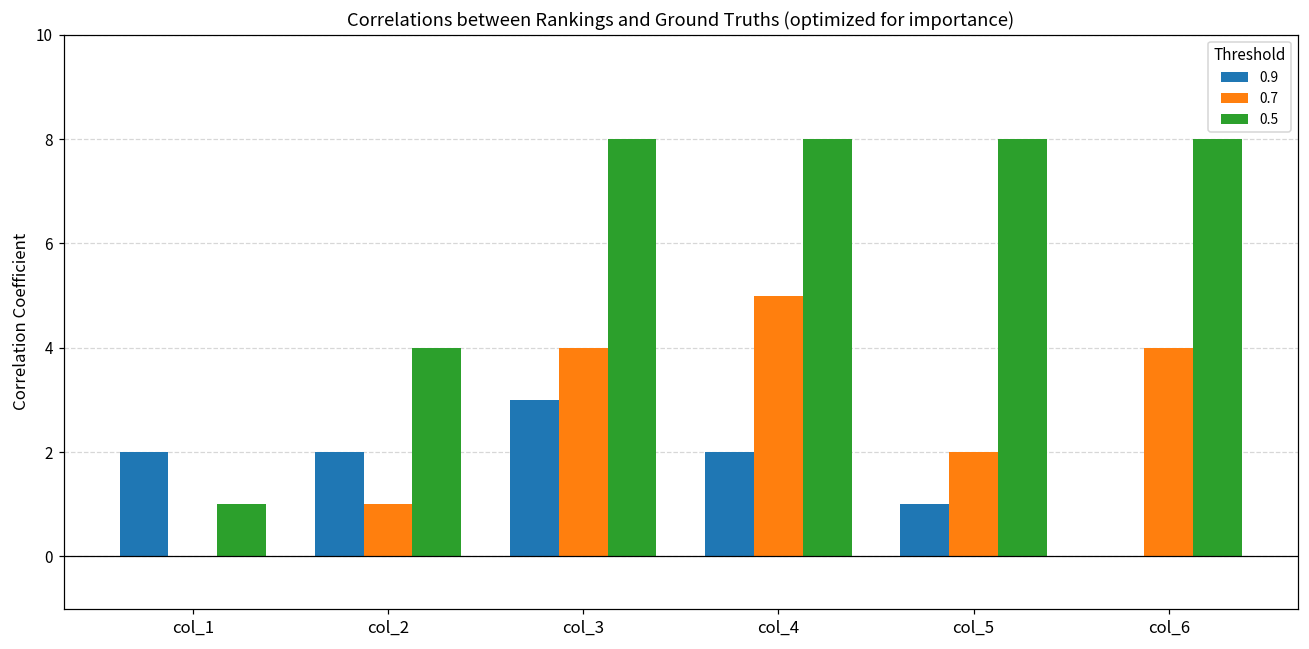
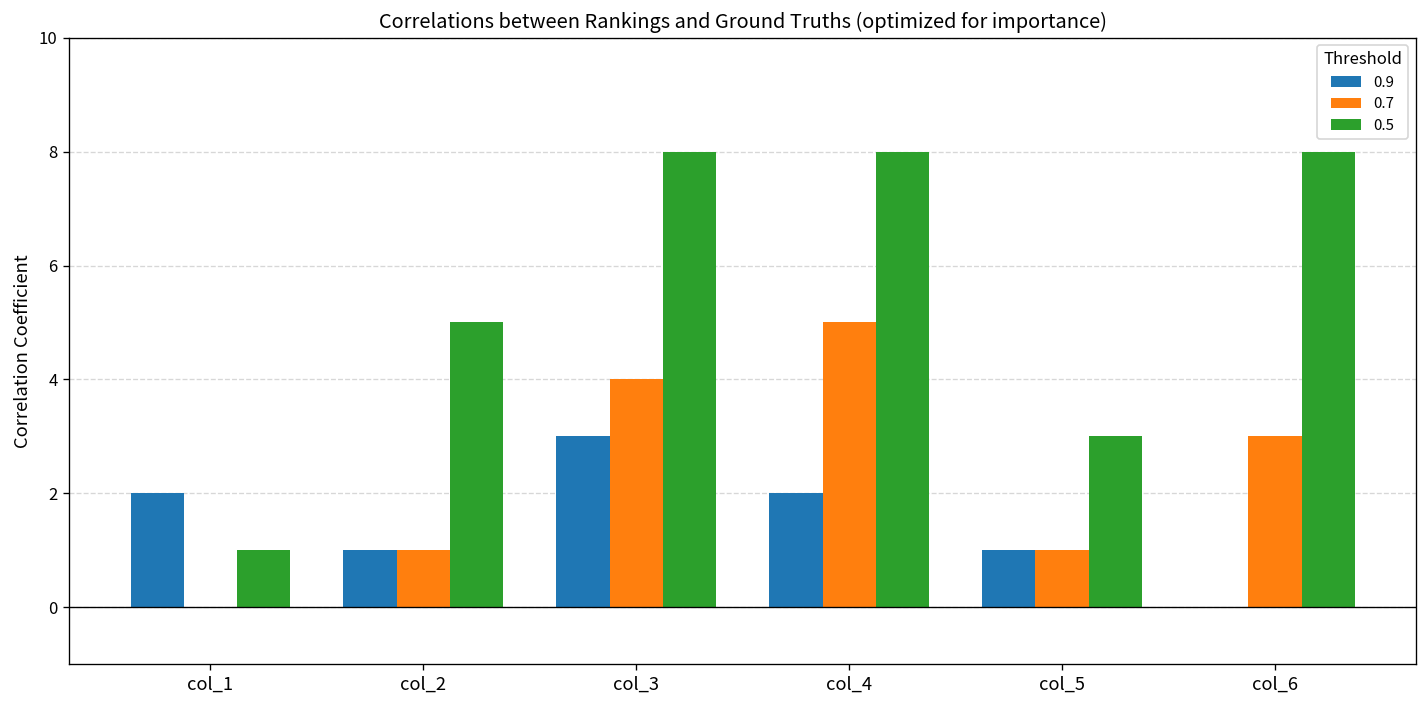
0.9, col_2: 2 -> 1
0.5, col_2: 4 -> 5
0.7, col_5: 2 -> 1
0.5, col_5: 8 -> 3
0.7, col_6: 4 -> 3
